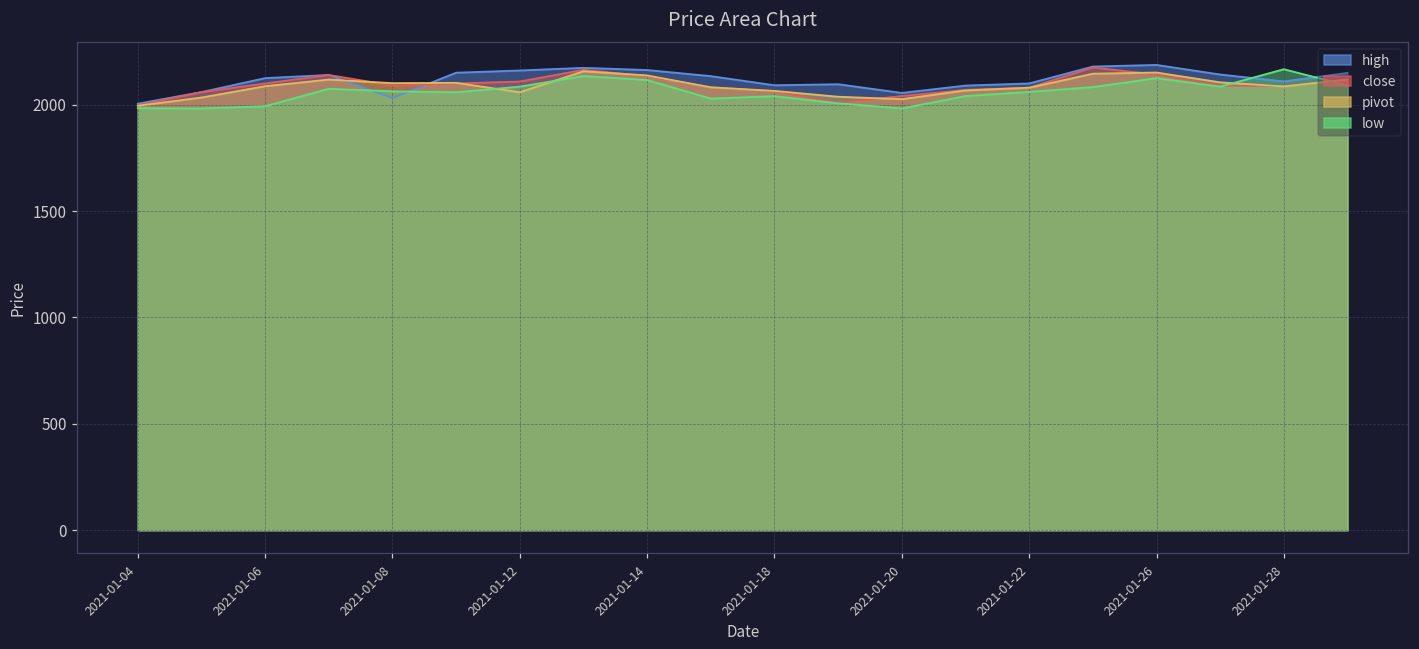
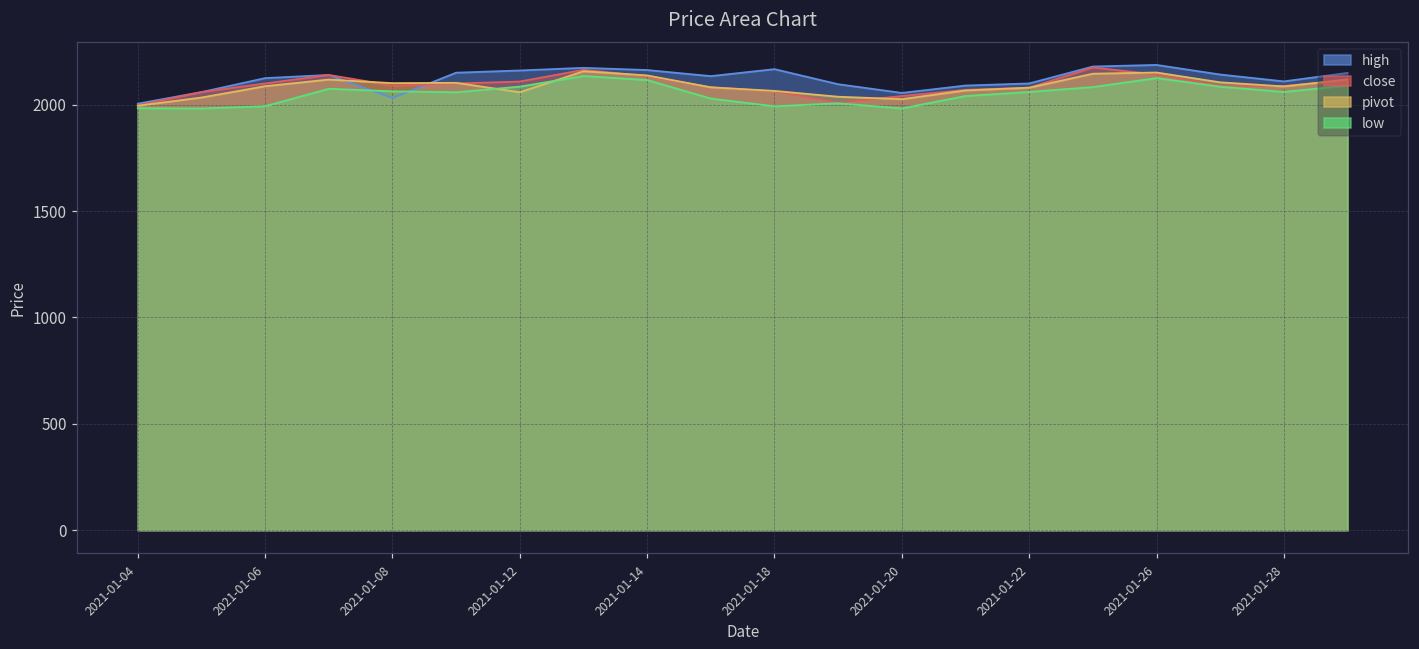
high, 2021-01-18: 2090 -> 2170
low, 2021-01-18: 2040 -> 1990
low, 2021-01-28: 2170 -> 2060
